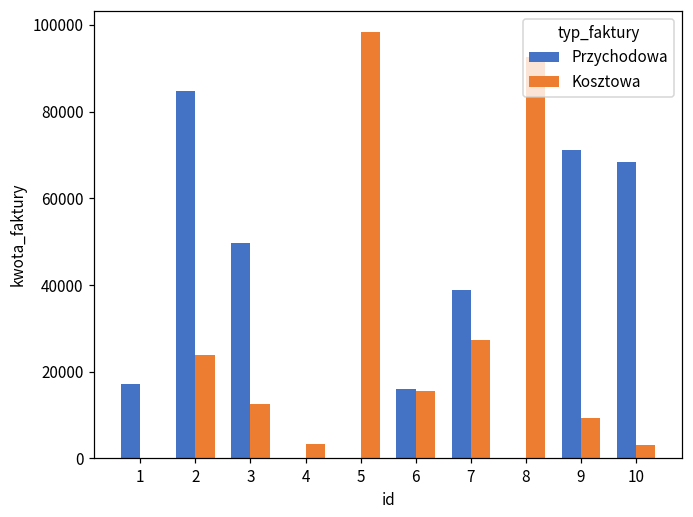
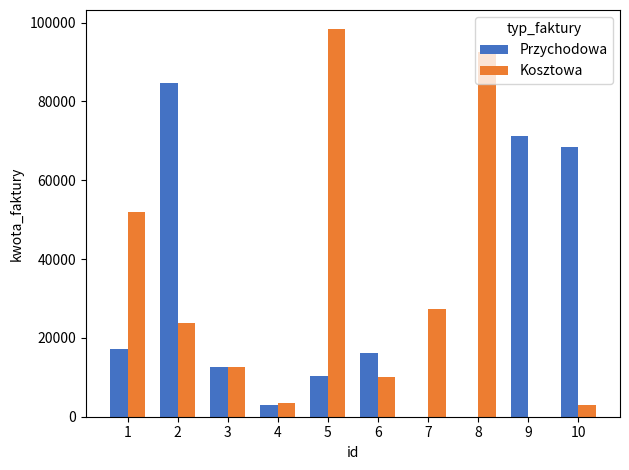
Kosztowa, 1: 0 -> 52000
Przychodowa, 3: 50000 -> 13000
Przychodowa, 4: 0 -> 3000
Przychodowa, 5: 0 -> 10000
Kosztowa, 6: 15000 -> 10000
Przychodowa, 7: 39000 -> 0
Kosztowa, 9: 9000 -> 0
